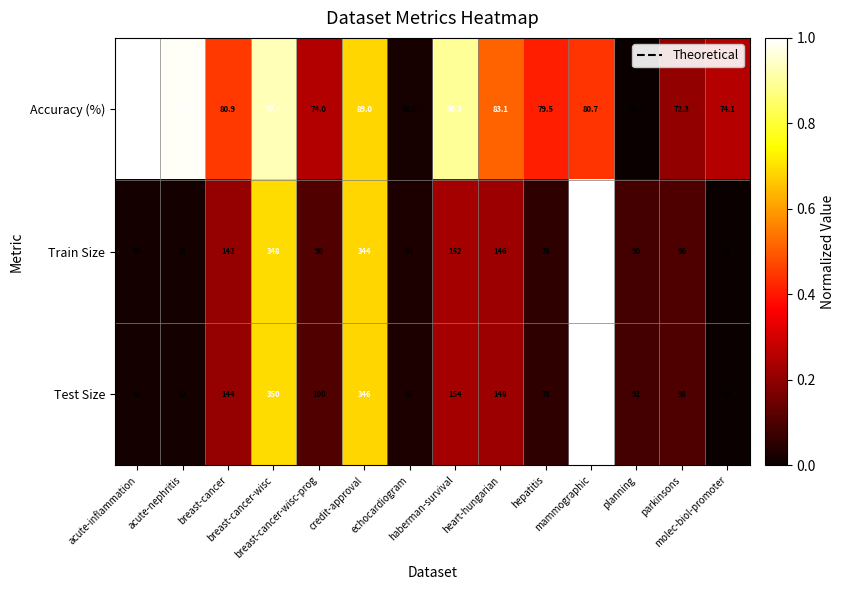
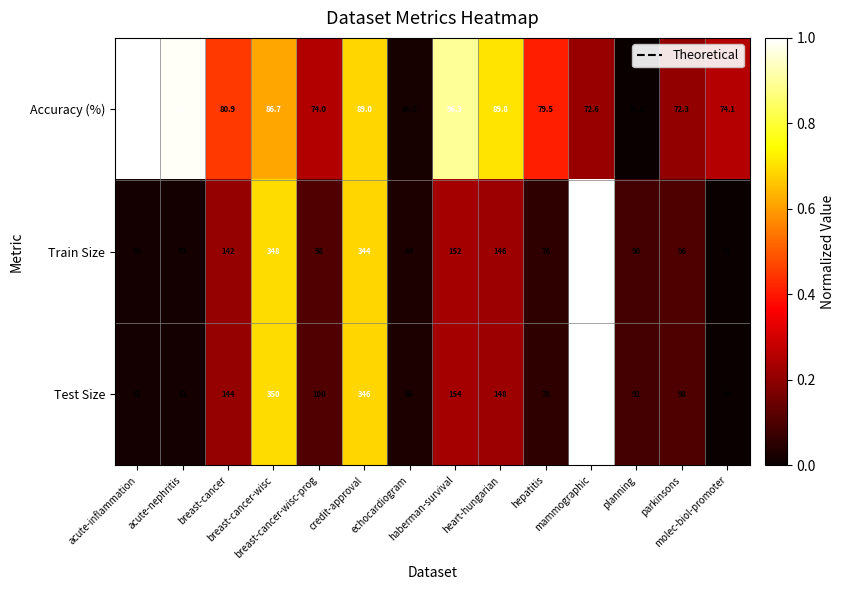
Accuracy (%), breast-cancer-wisc: 97.4 -> 86.7
Accuracy (%), heart-hungarian: 83.1 -> 89.8
Accuracy (%), mammographic: 80.7 -> 72.6
